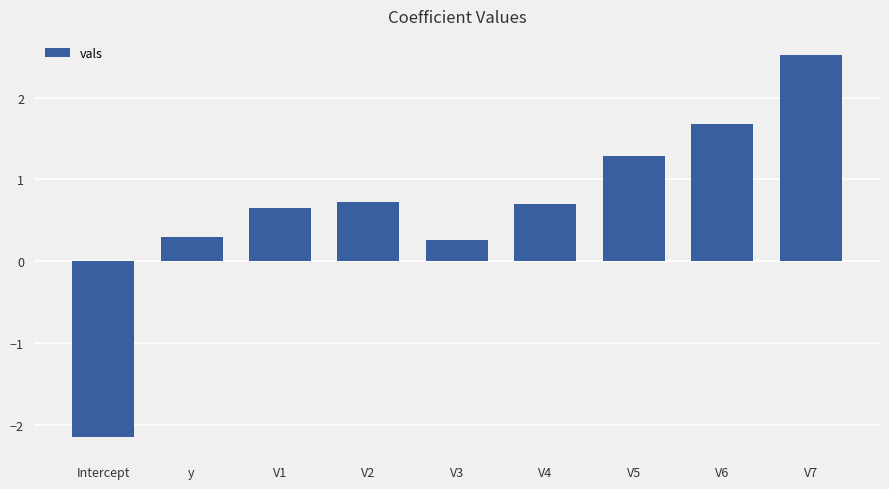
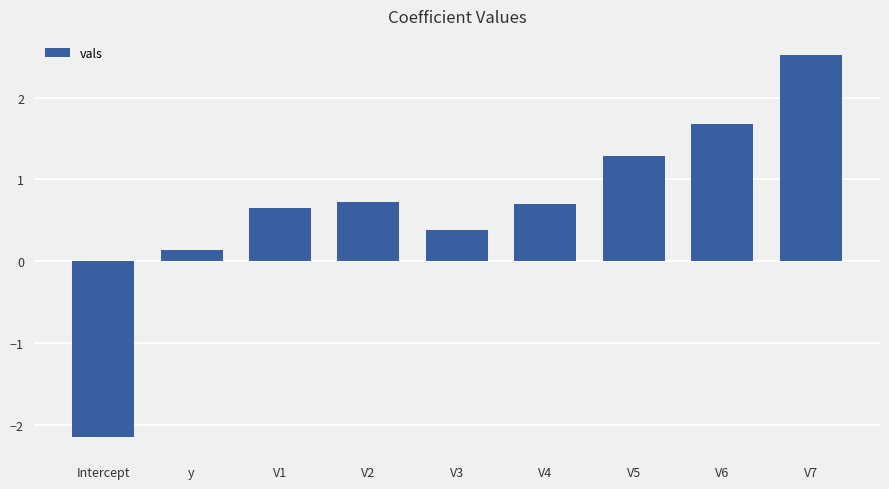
y: 0.3 -> 0.1
V3: 0.3 -> 0.4
